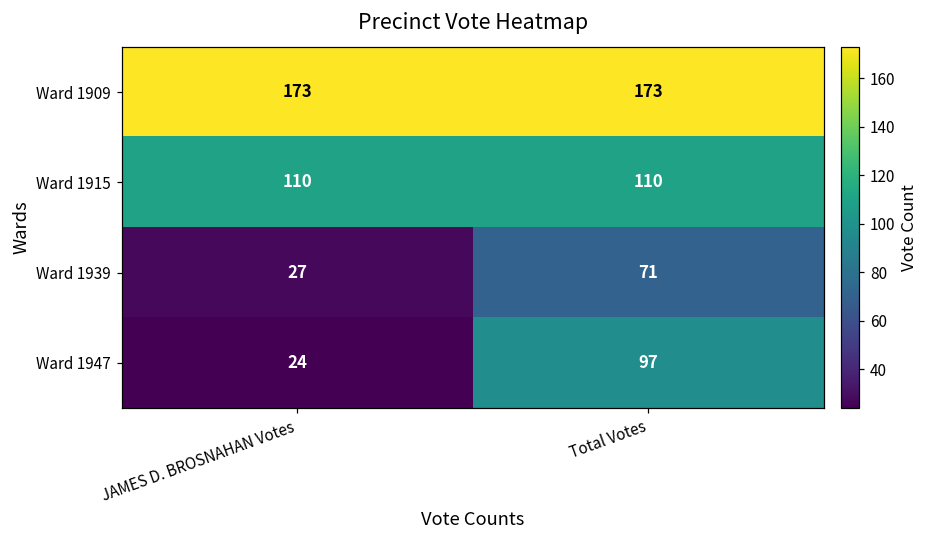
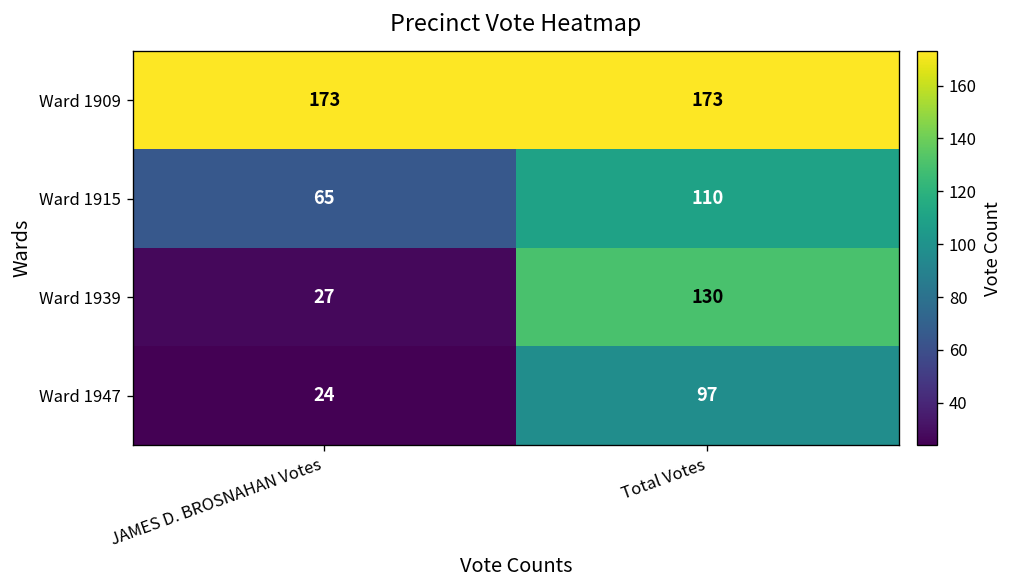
Ward 1915, JAMES D. BROSNAHAN Votes: 110 -> 65
Ward 1939, Total Votes: 71 -> 130
